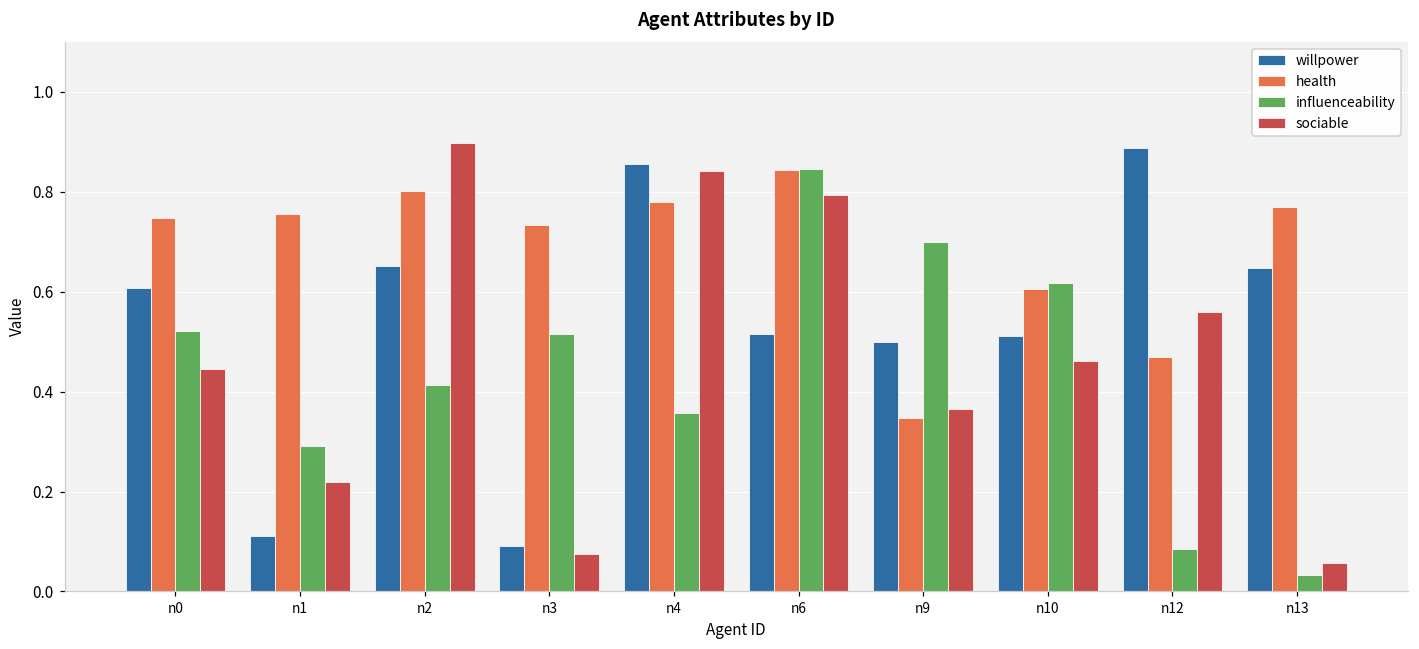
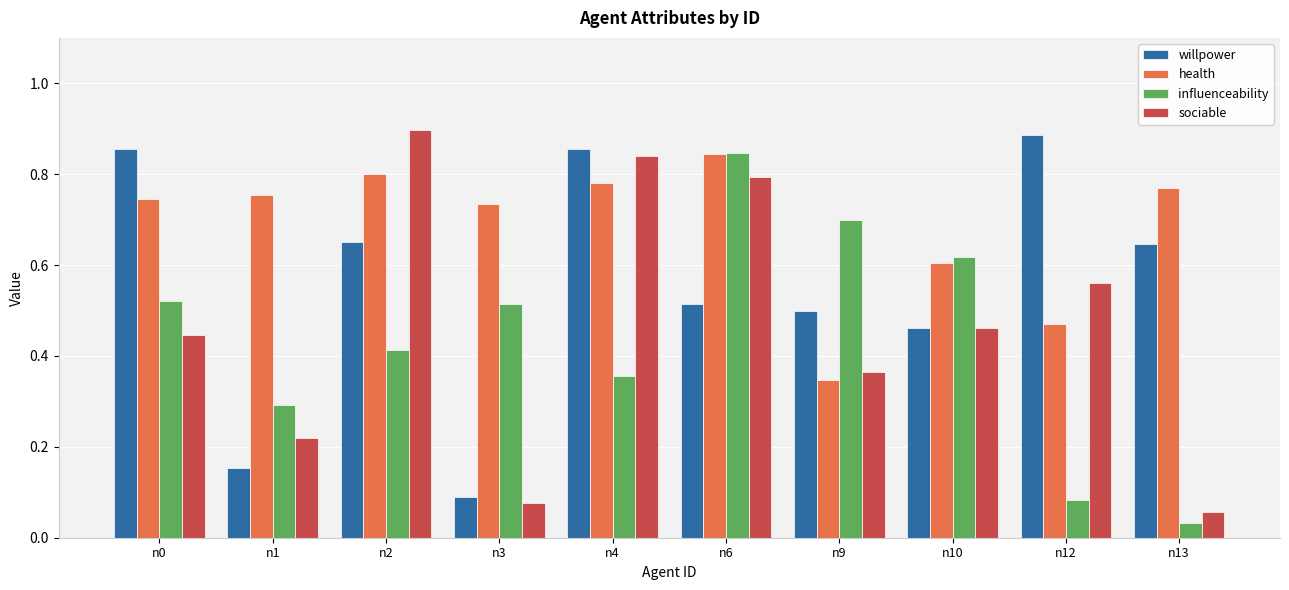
willpower, n0: 0.61 -> 0.85
willpower, n1: 0.11 -> 0.15
willpower, n10: 0.51 -> 0.46
